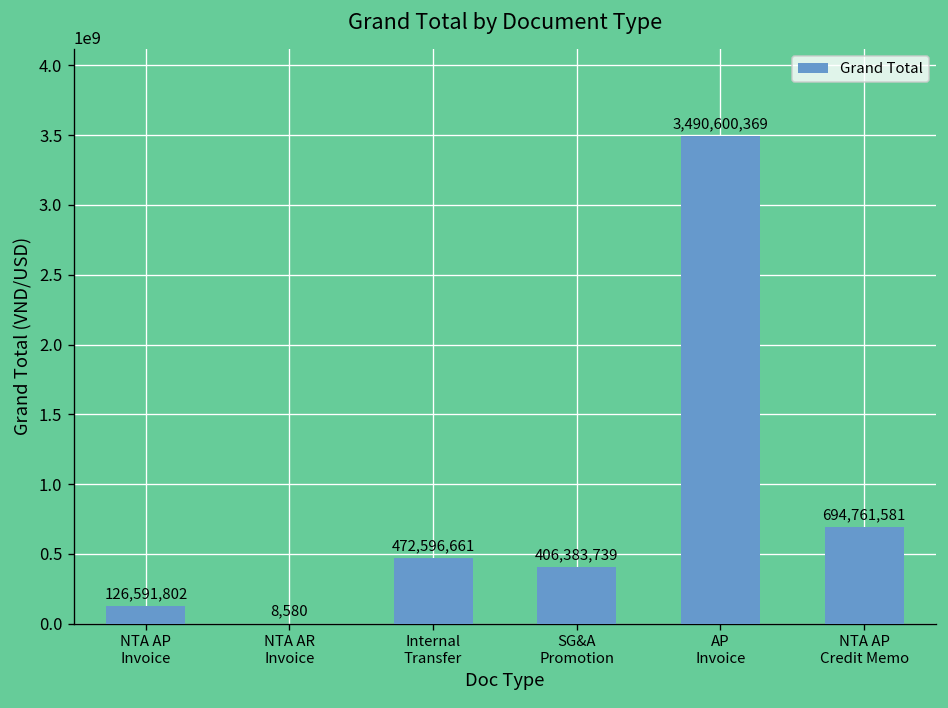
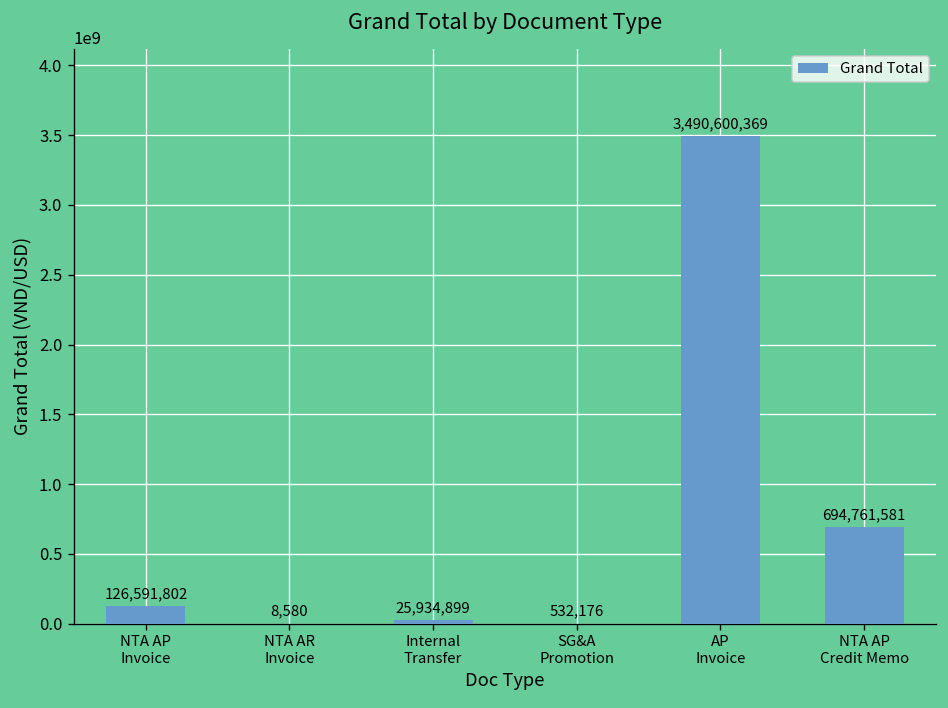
Internal Transfer: 472,596,661 -> 25,934,899
SG&A Promotion: 406,383,739 -> 532,176
